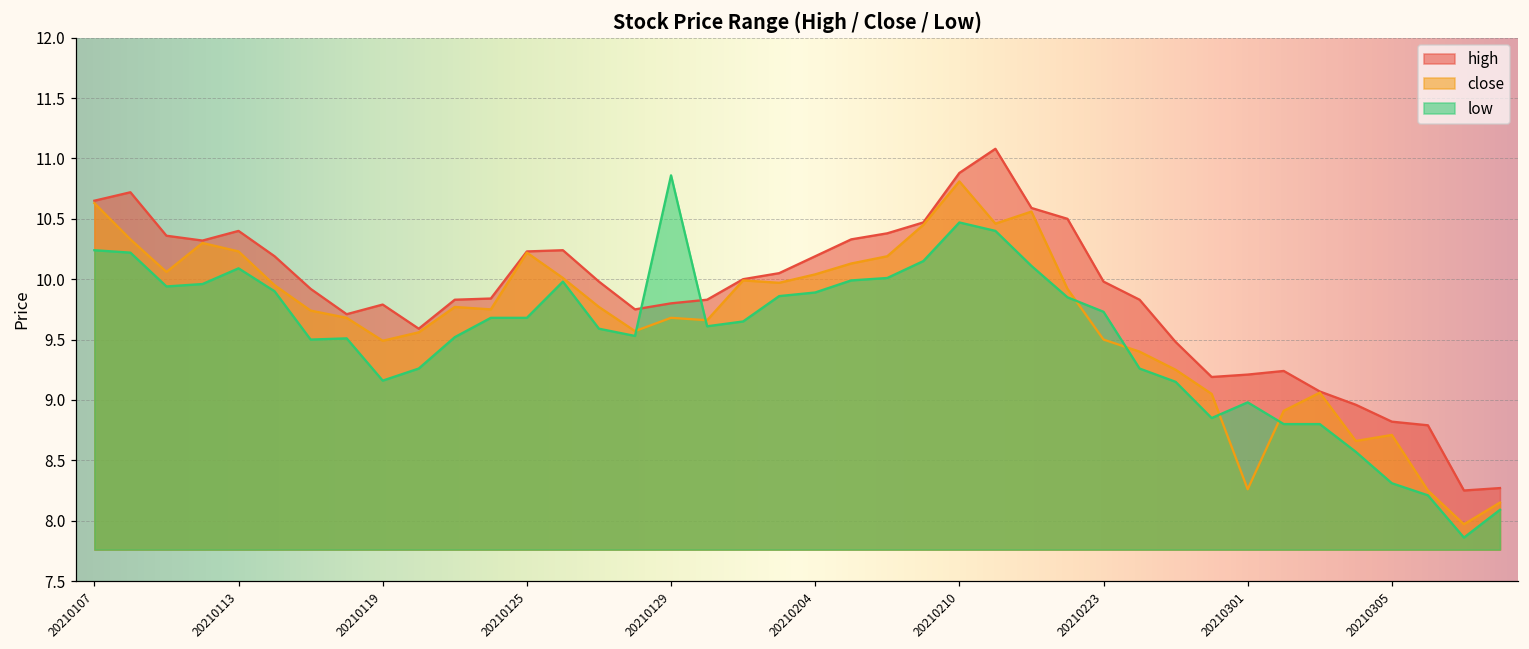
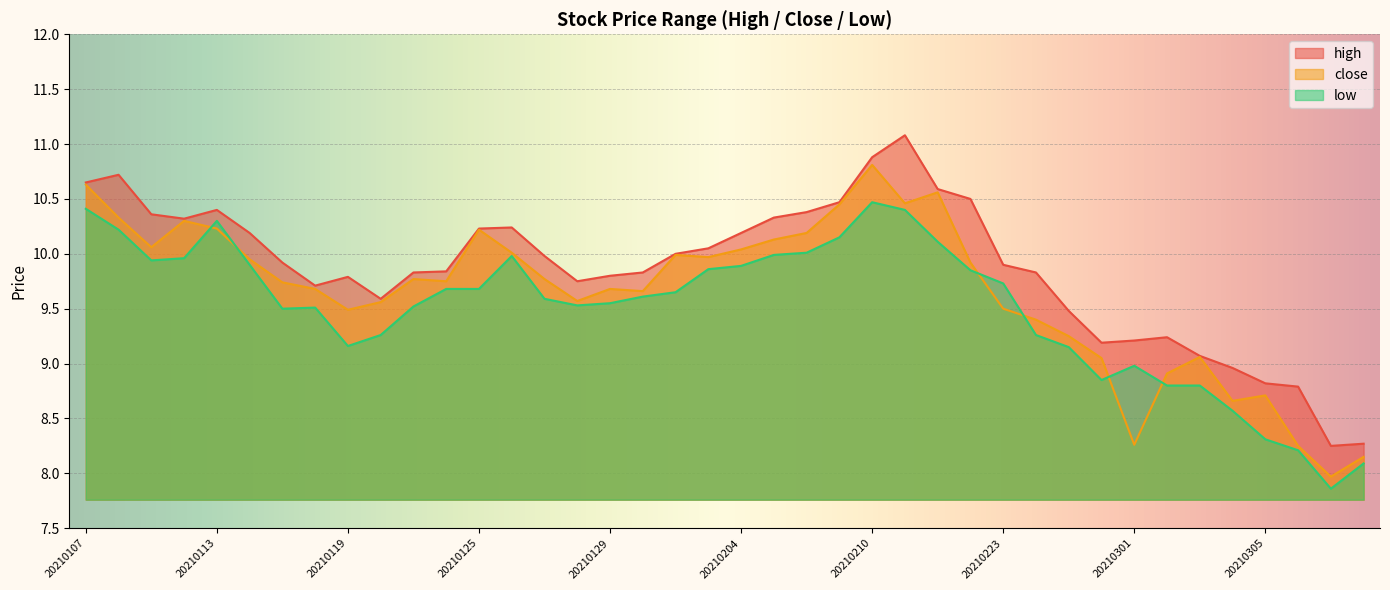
low, 20210107: 10.24 -> 10.41
low, 20210113: 10.09 -> 10.30
low, 20210129: 10.86 -> 9.55
high, 20210223: 9.98 -> 9.90
